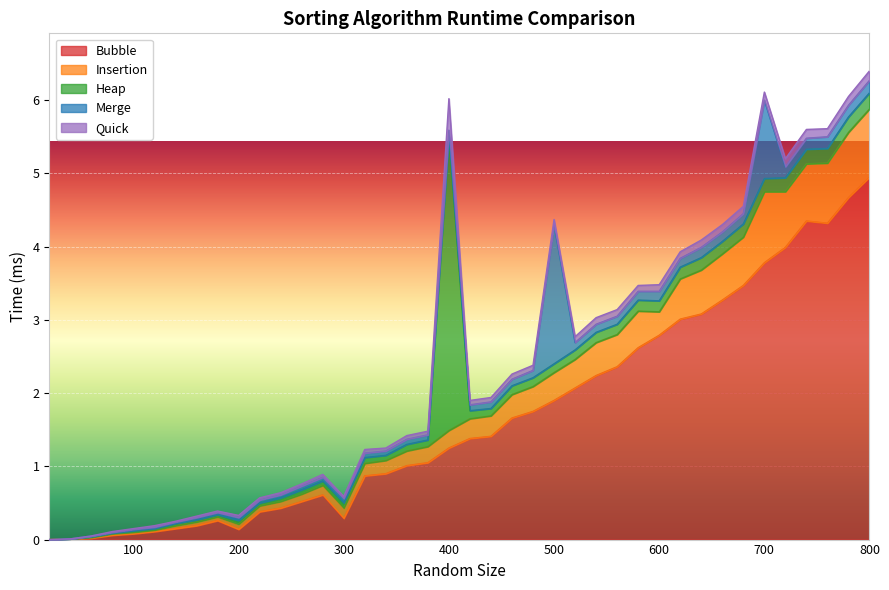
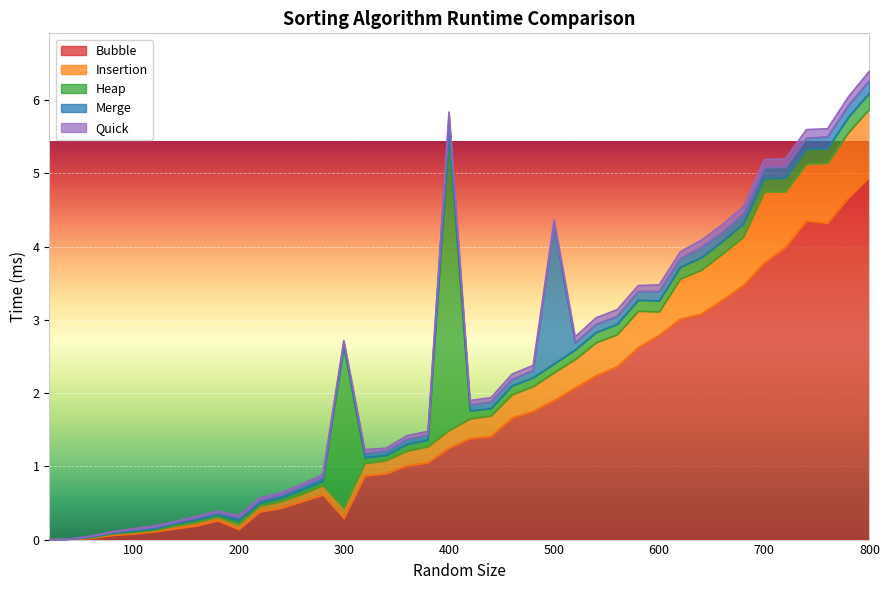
Heap, 300: 0.1 -> 2.2
Merge, 400: 0.1 -> 0.3
Quick, 400: 0.4 -> 0.1
Merge, 700: 1.1 -> 0.2
